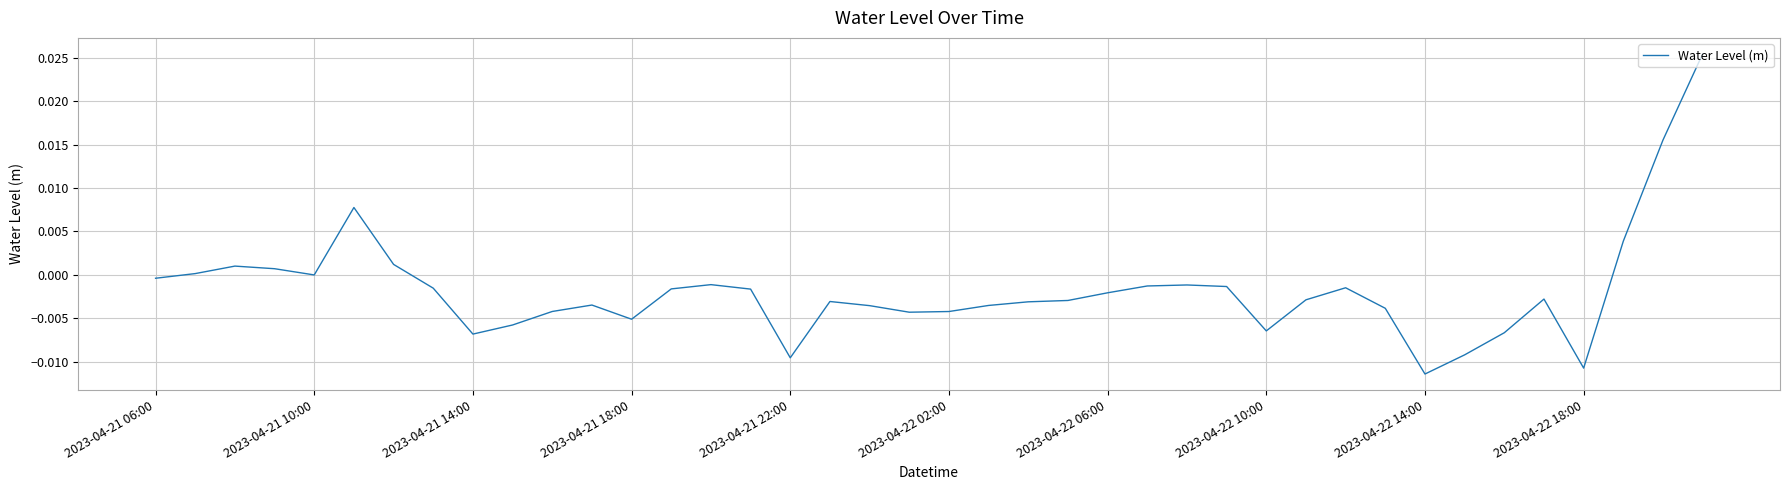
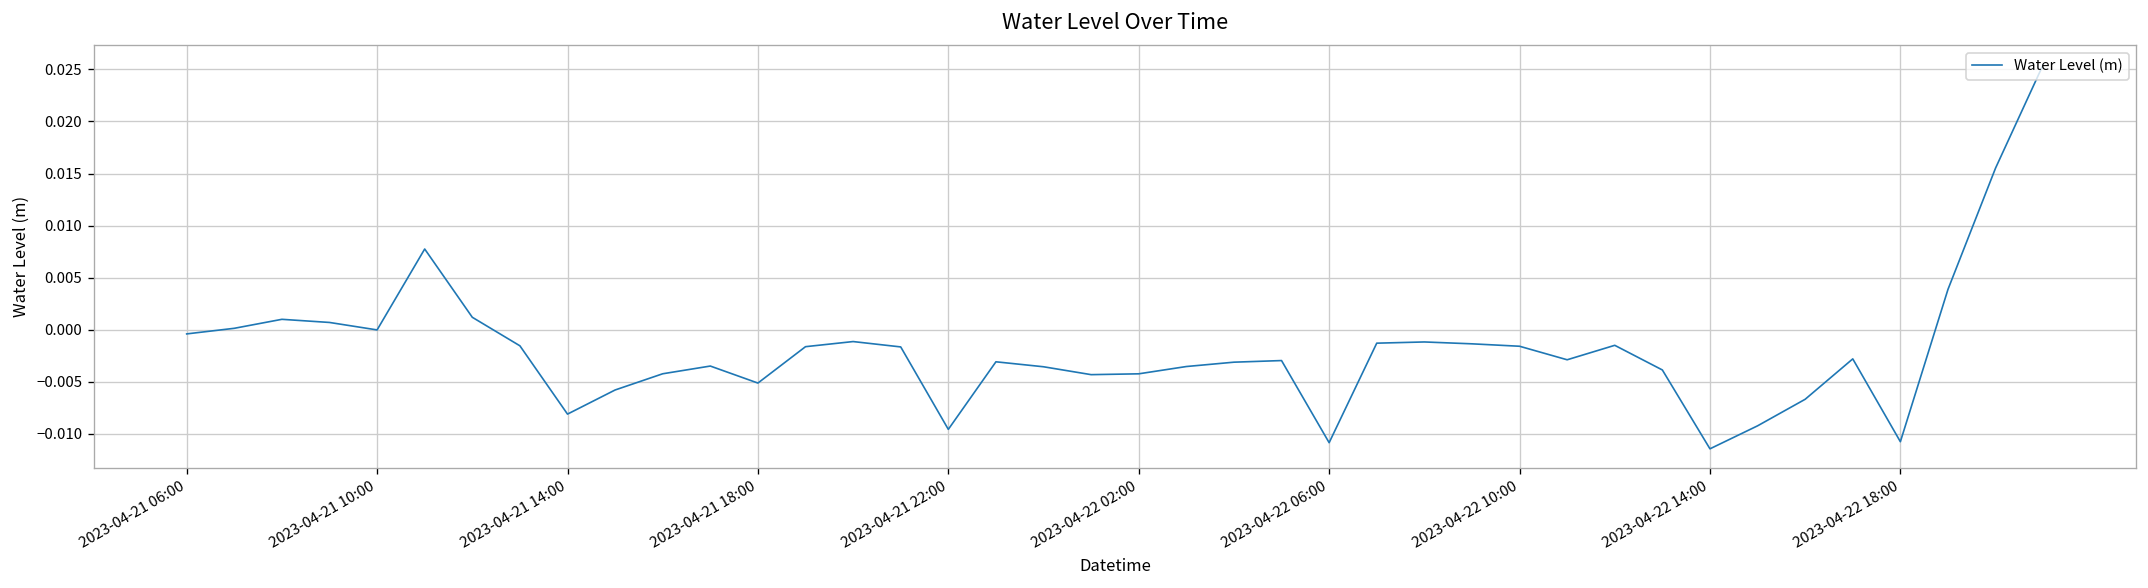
2023-04-21 14:00: -0.007 -> -0.008
2023-04-22 06:00: -0.002 -> -0.011
2023-04-22 10:00: -0.006 -> -0.002
